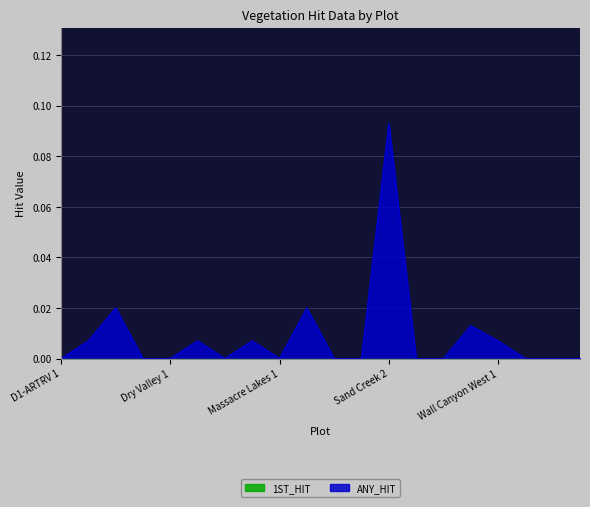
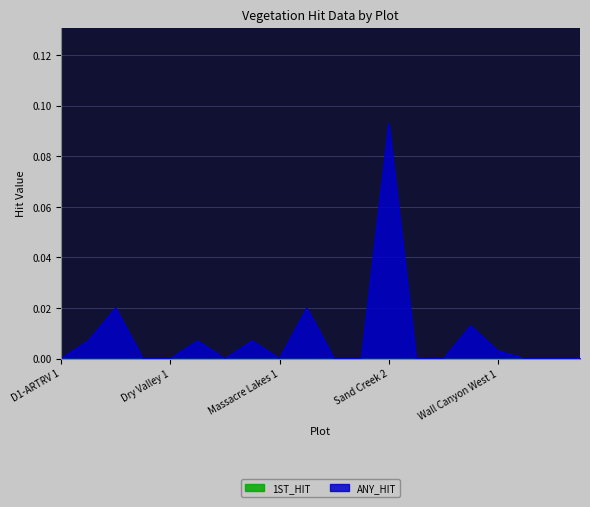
ANY_HIT, Wall Canyon West 1: 0.007 -> 0.003
